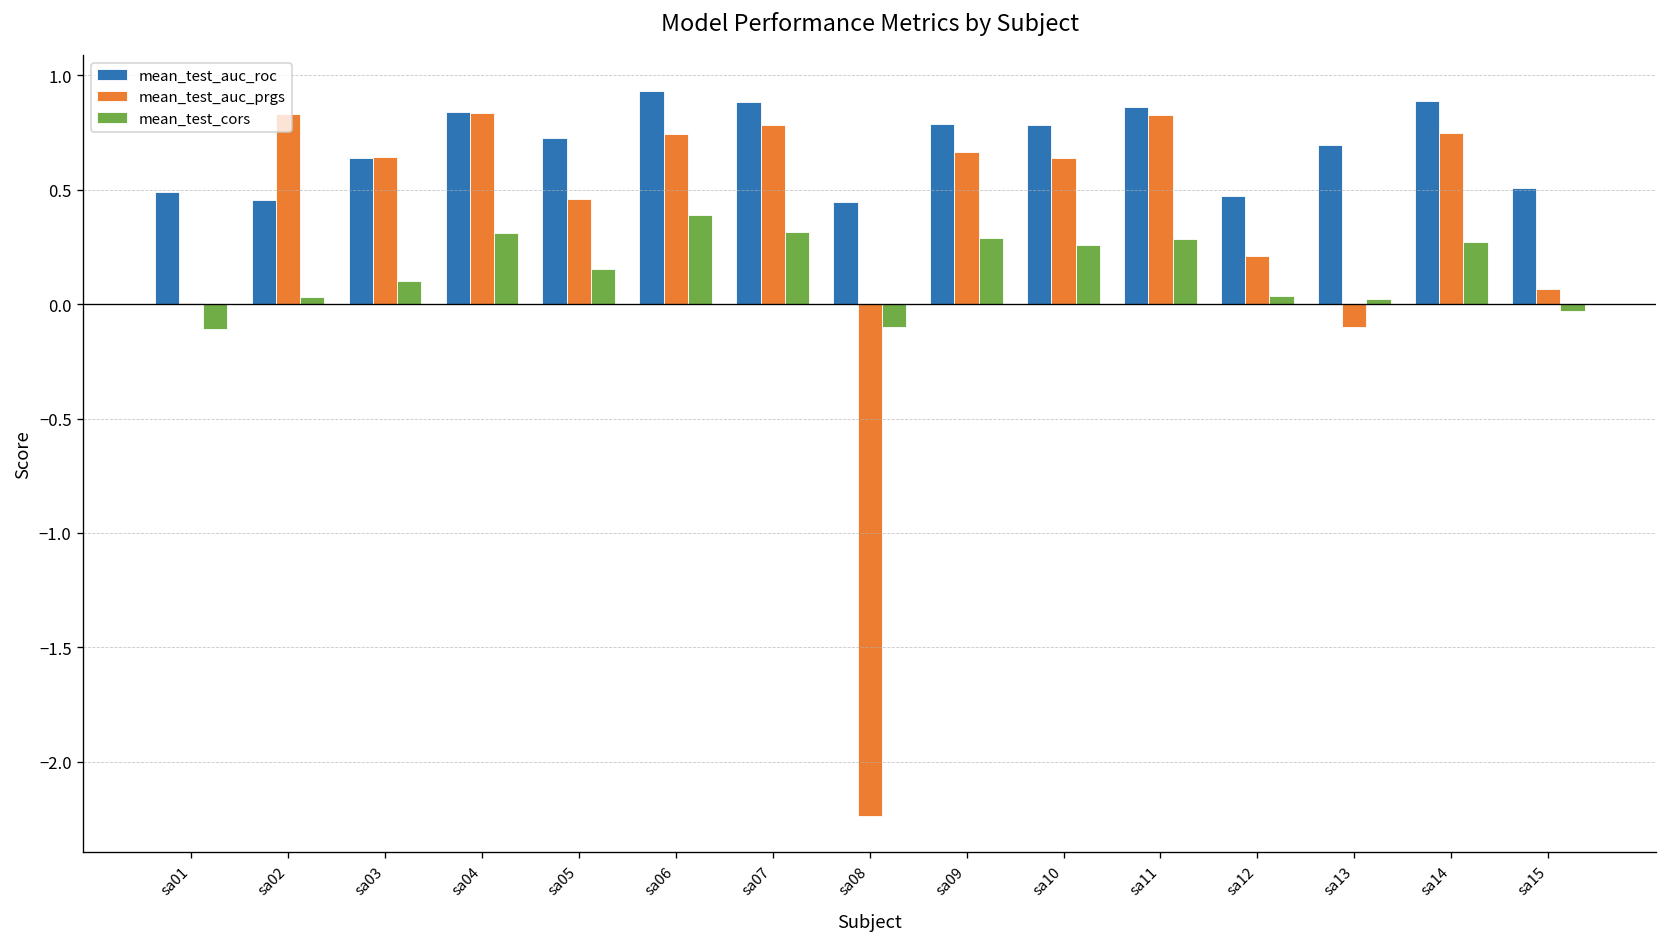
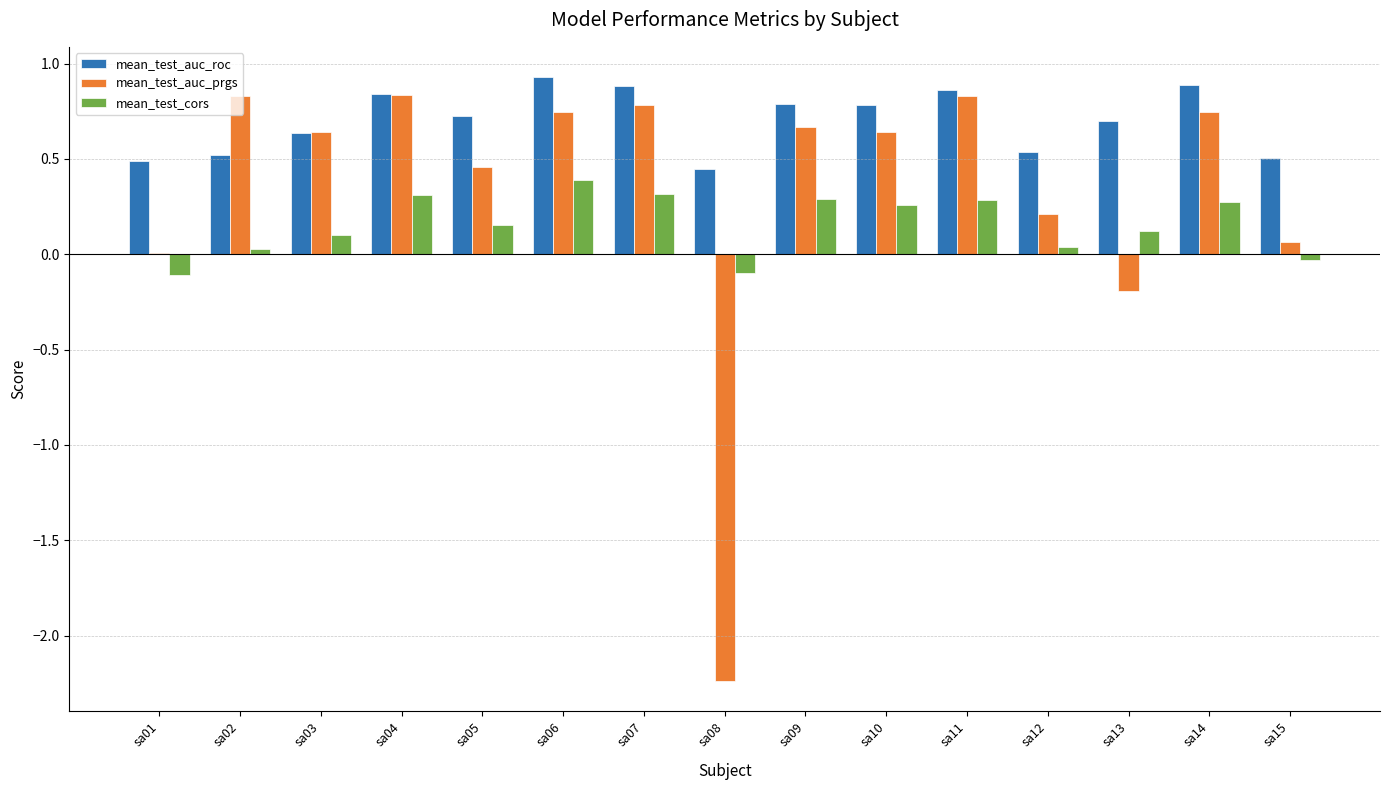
mean_test_auc_roc, sa02: 0.45 -> 0.52
mean_test_auc_roc, sa12: 0.47 -> 0.54
mean_test_auc_prgs, sa13: -0.10 -> -0.19
mean_test_cors, sa13: 0.02 -> 0.12
